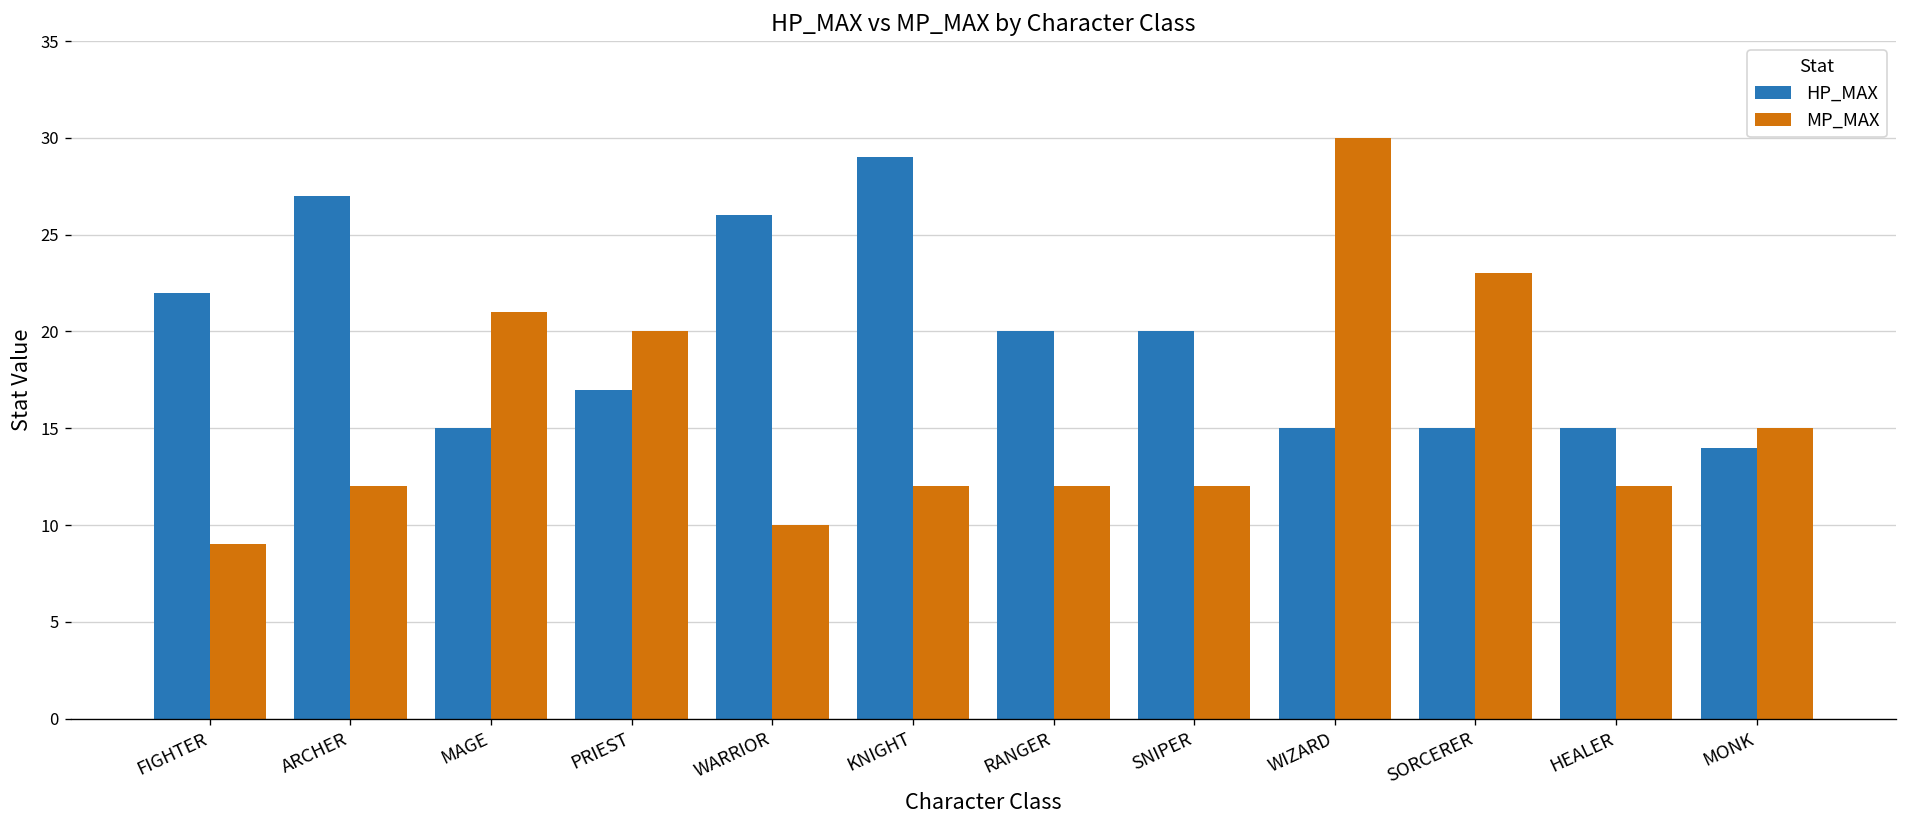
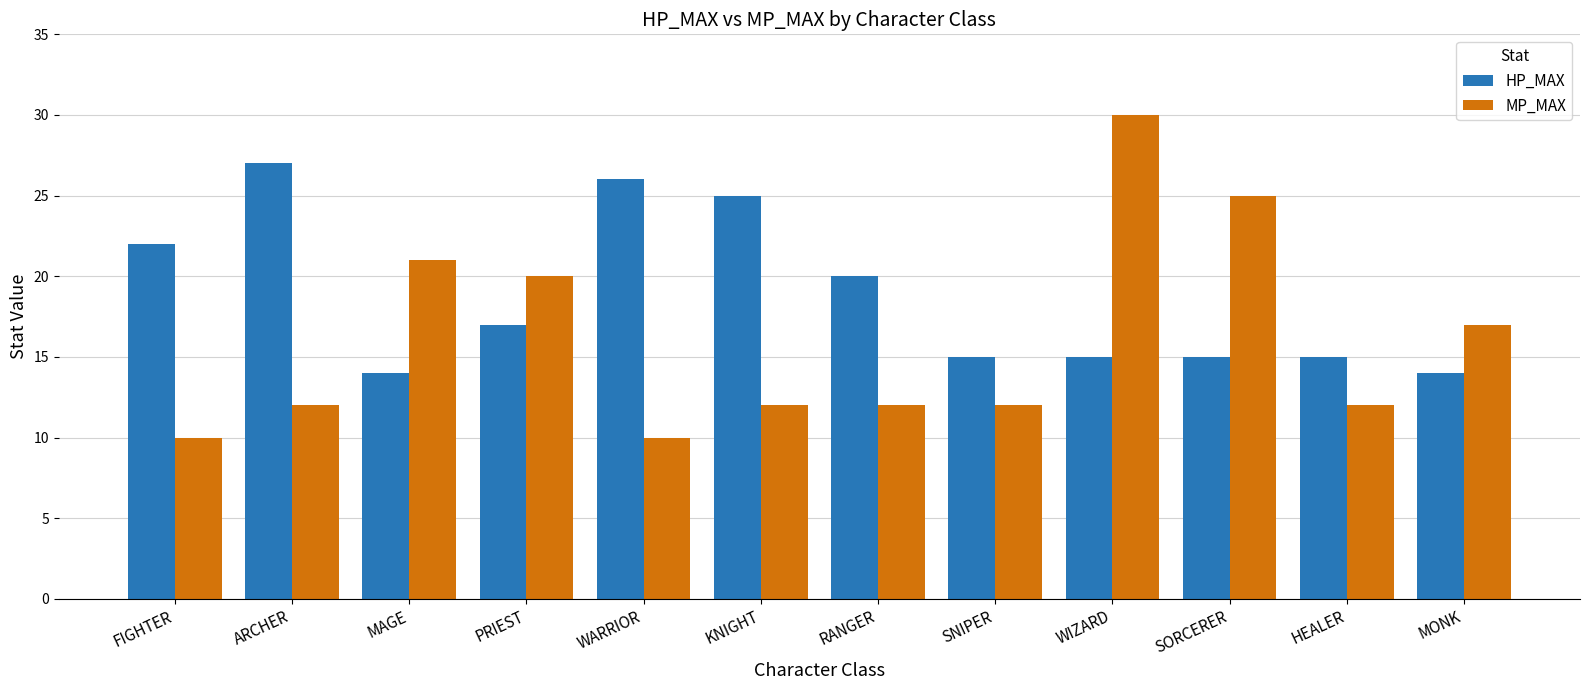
MP_MAX, FIGHTER: 9 -> 10
HP_MAX, MAGE: 15 -> 14
HP_MAX, KNIGHT: 29 -> 25
HP_MAX, SNIPER: 20 -> 15
MP_MAX, SORCERER: 23 -> 25
MP_MAX, MONK: 15 -> 17
